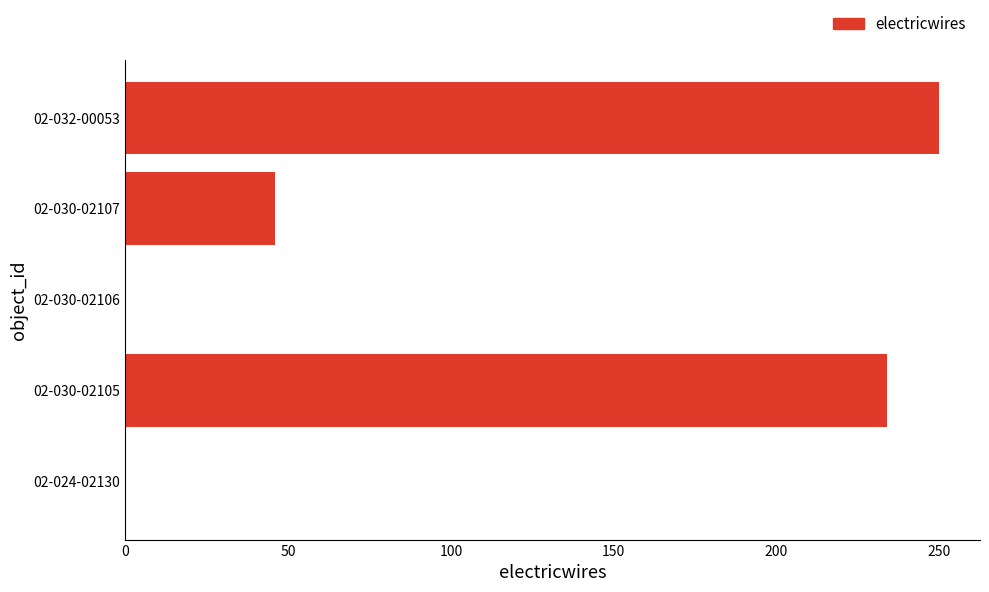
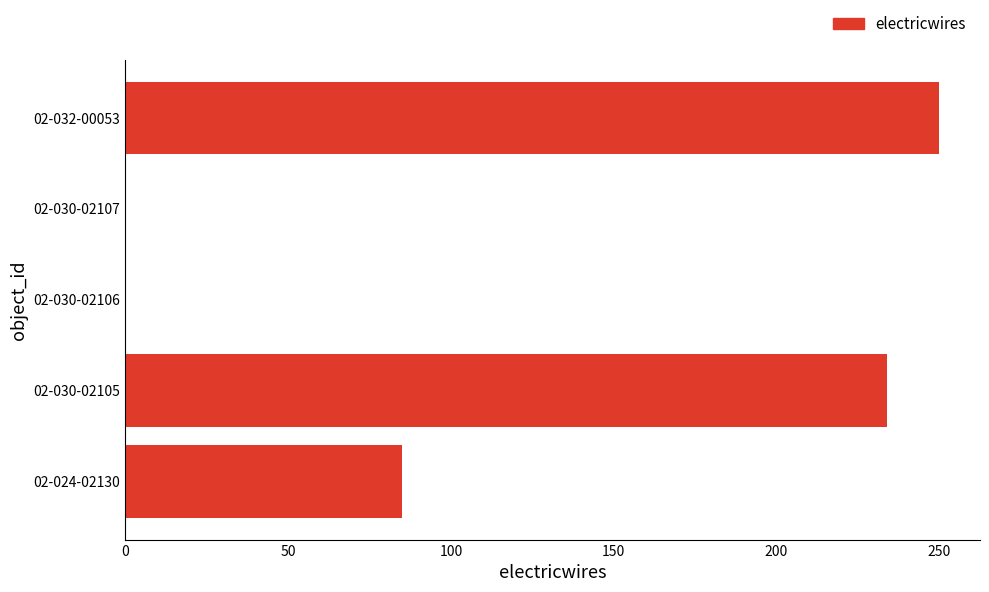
02-030-02107: 46 -> 0
02-024-02130: 0 -> 85
